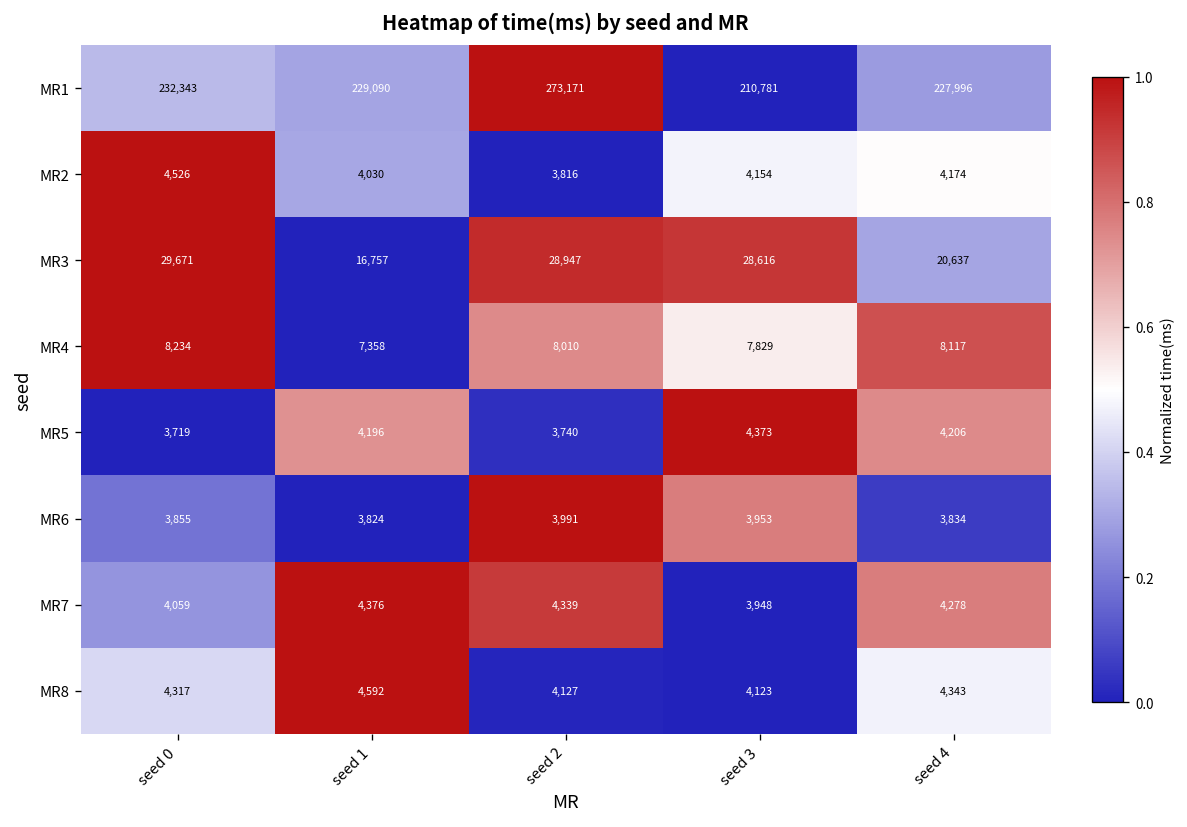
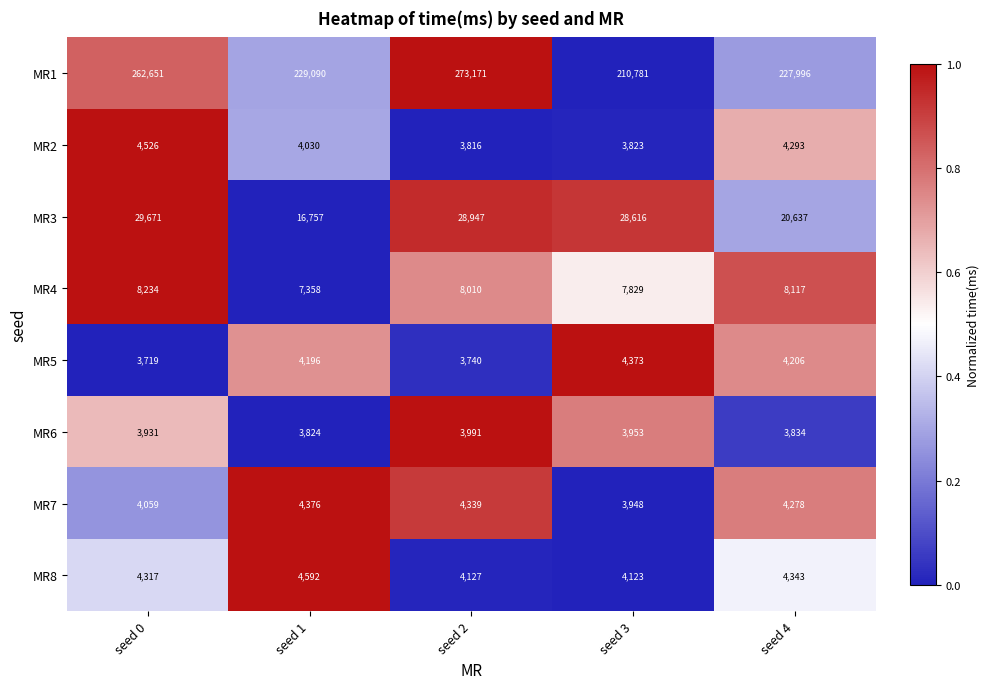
MR1, seed 0: 232,343 -> 262,651
MR2, seed 3: 4,154 -> 3,823
MR2, seed 4: 4,174 -> 4,293
MR6, seed 0: 3,855 -> 3,931
